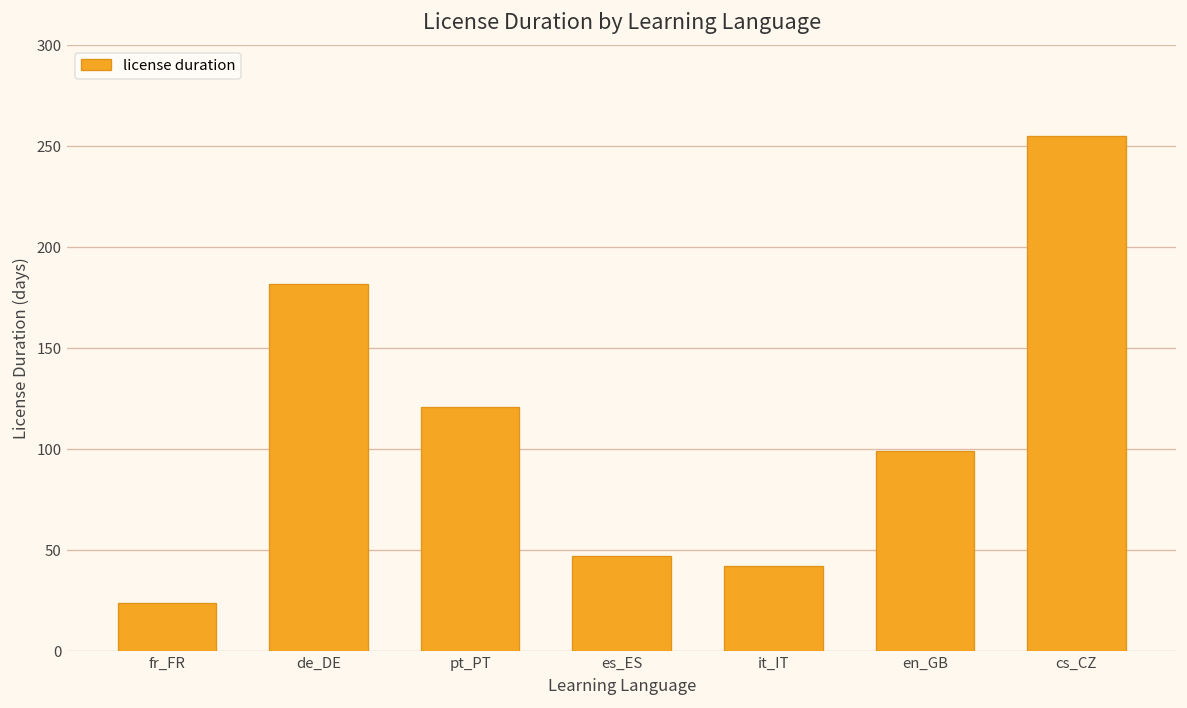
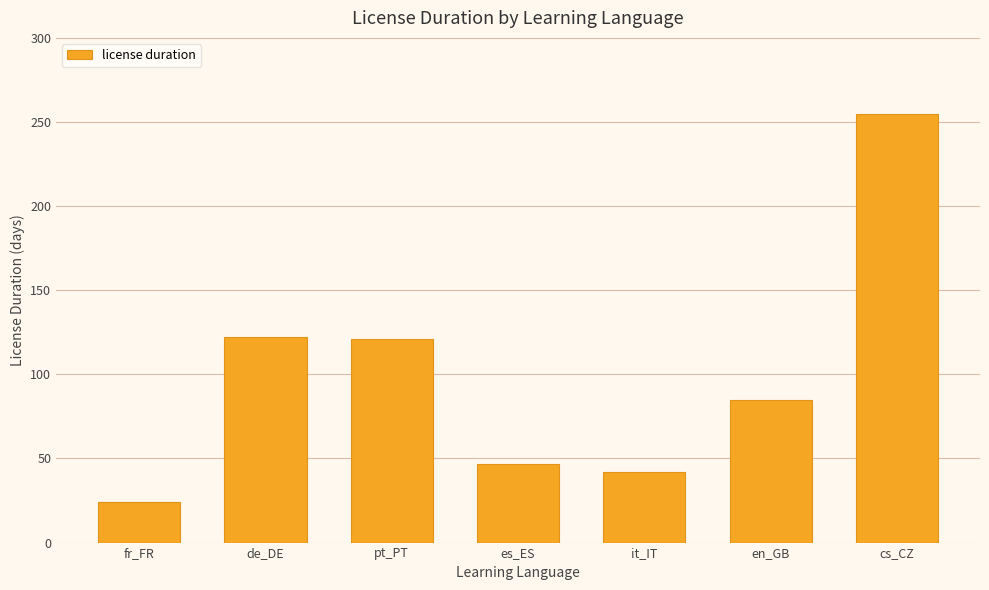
de_DE: 182 -> 122
en_GB: 99 -> 85
